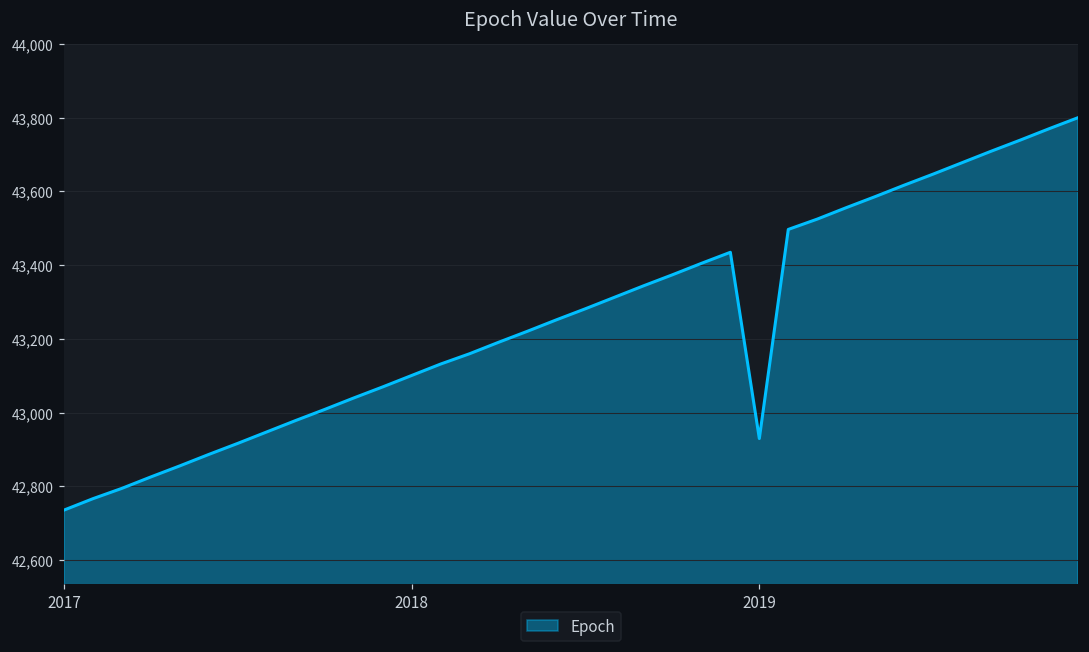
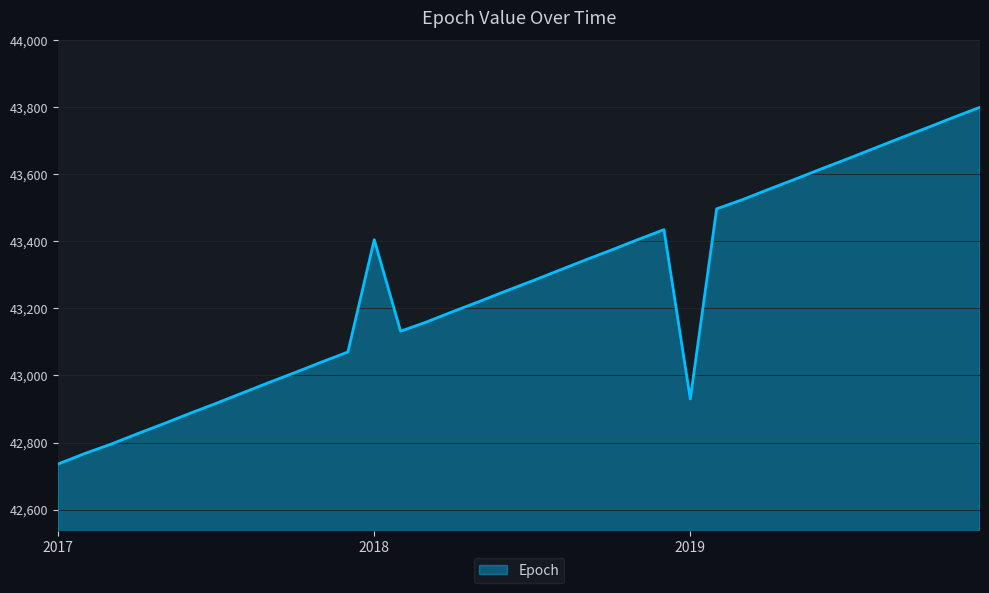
2018: 43,100 -> 43,410
